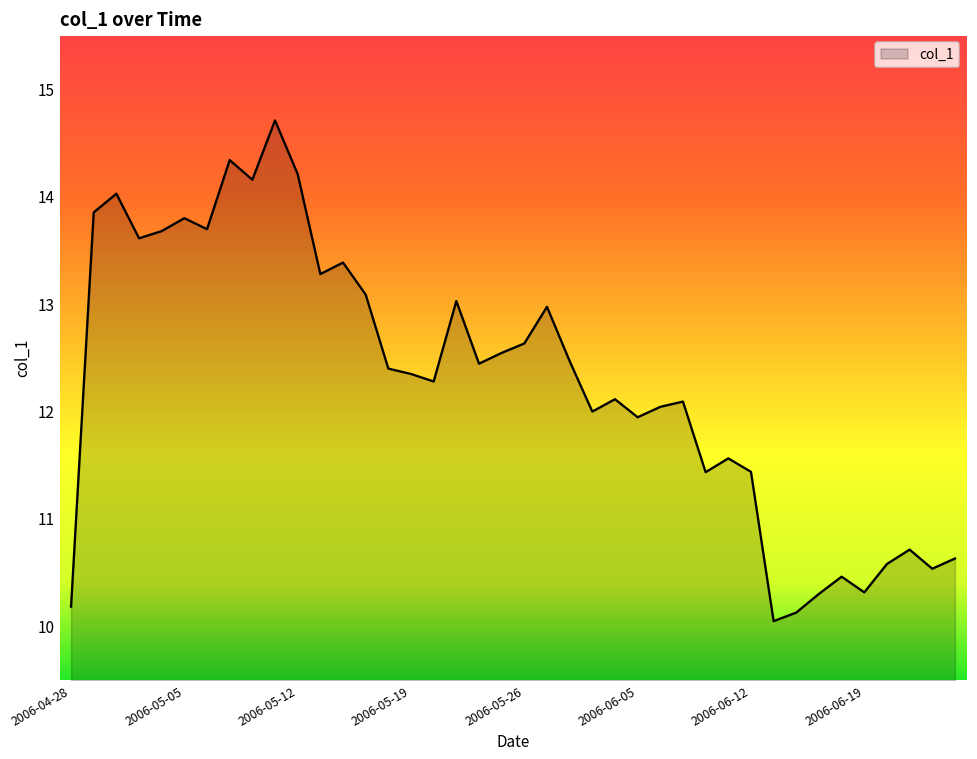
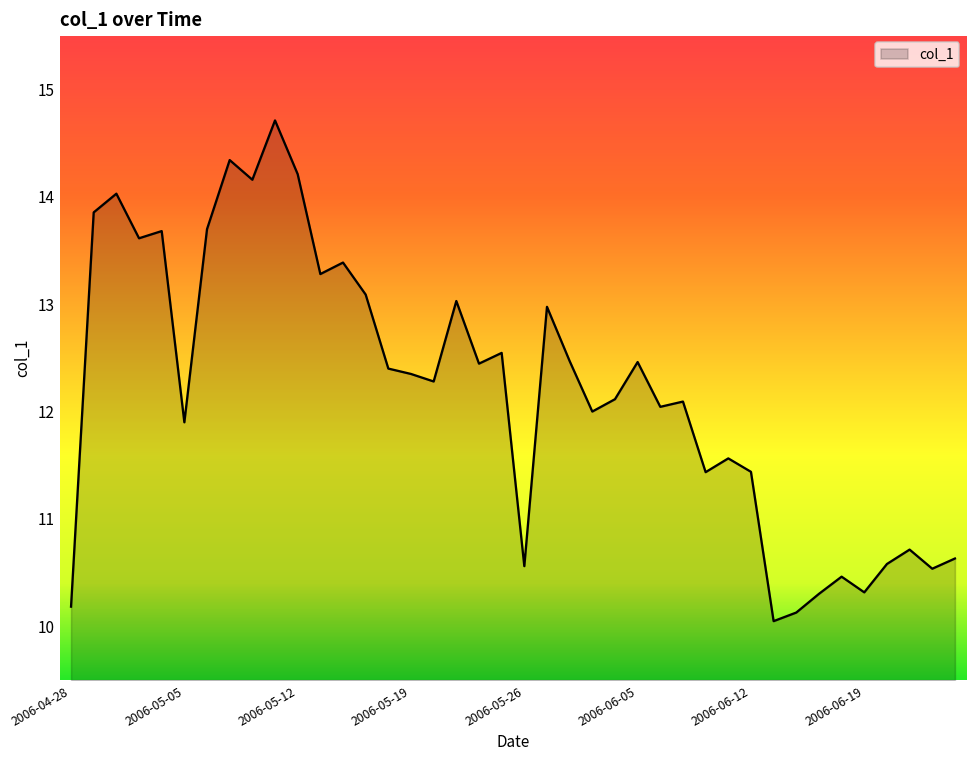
2006-05-05: 13.8 -> 11.9
2006-05-26: 12.6 -> 10.6
2006-06-05: 11.9 -> 12.5
